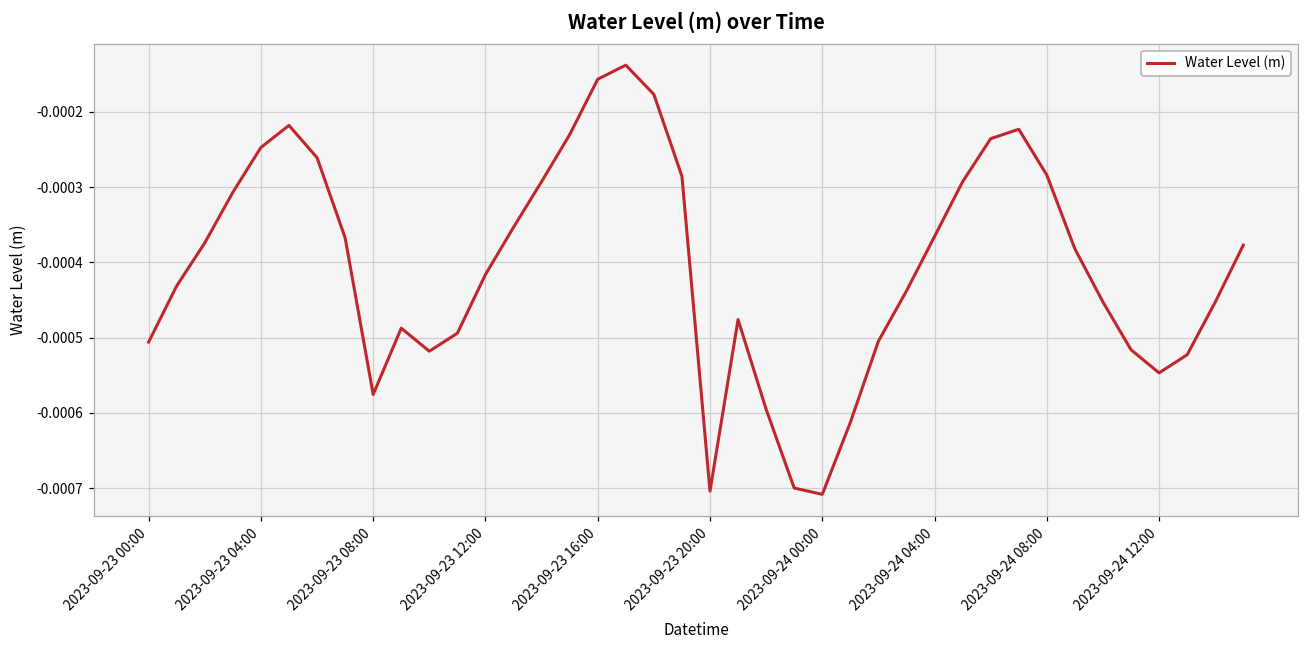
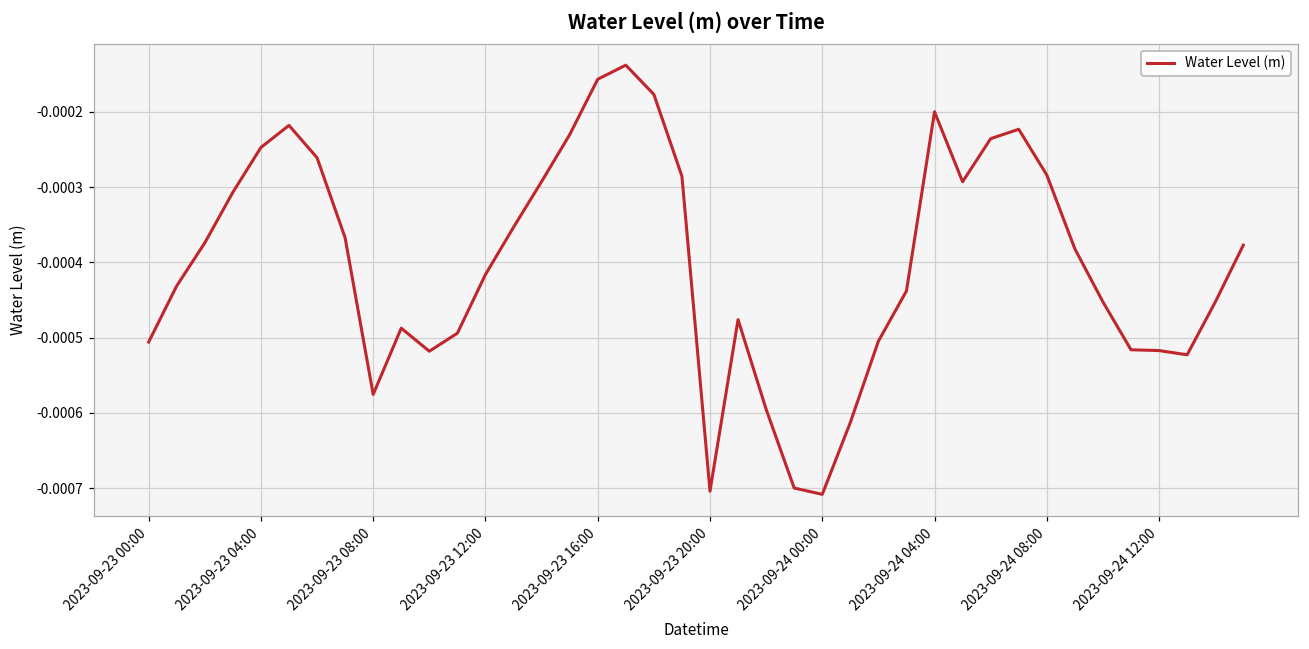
2023-09-24 04:00: -0.00037 -> -0.00020
2023-09-24 12:00: -0.00055 -> -0.00052
